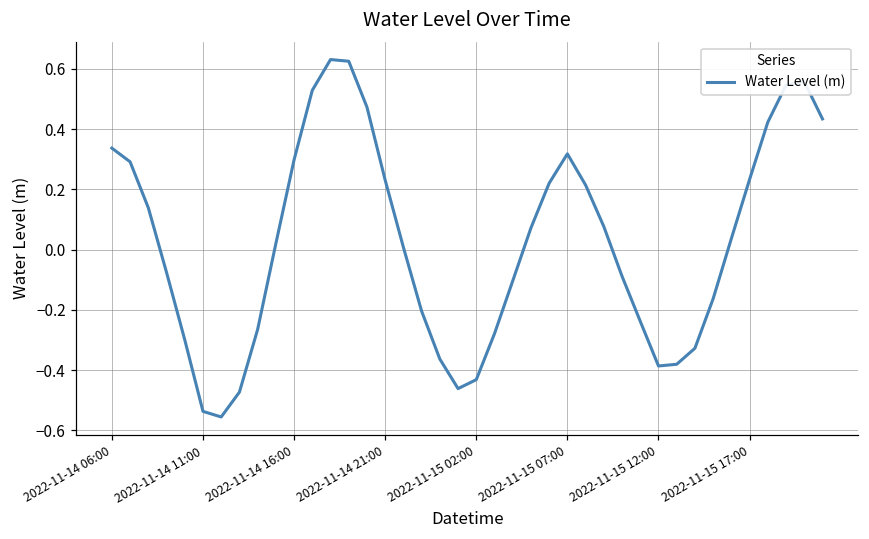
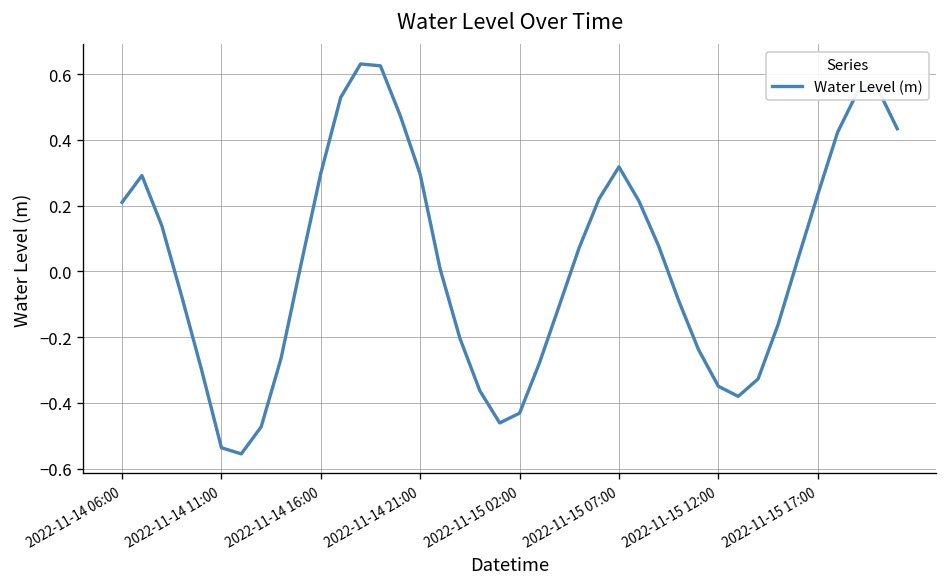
2022-11-14 06:00: 0.34 -> 0.21
2022-11-14 21:00: 0.23 -> 0.30
2022-11-15 12:00: -0.39 -> -0.35
